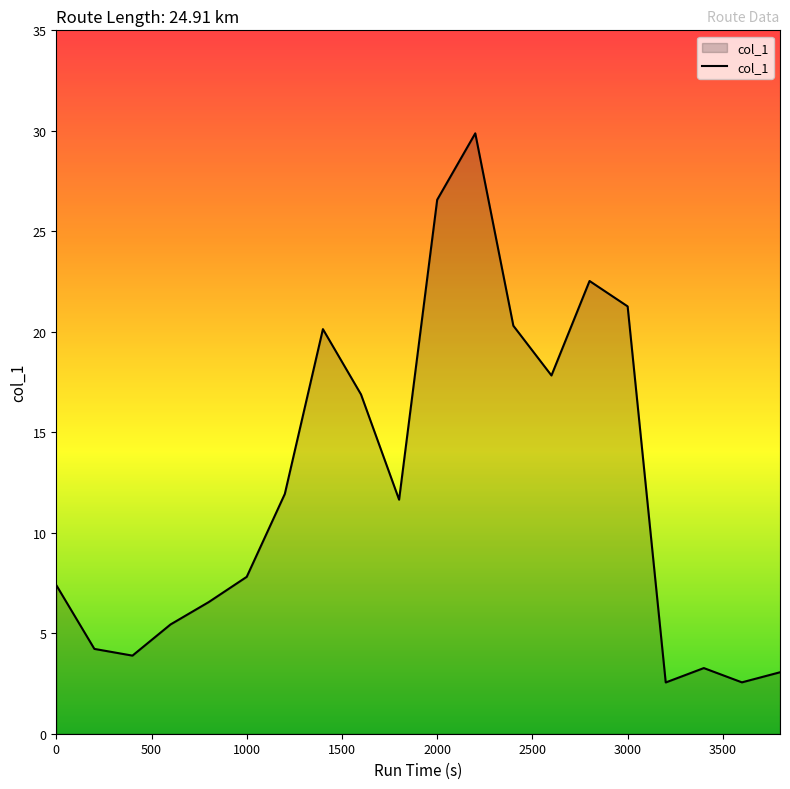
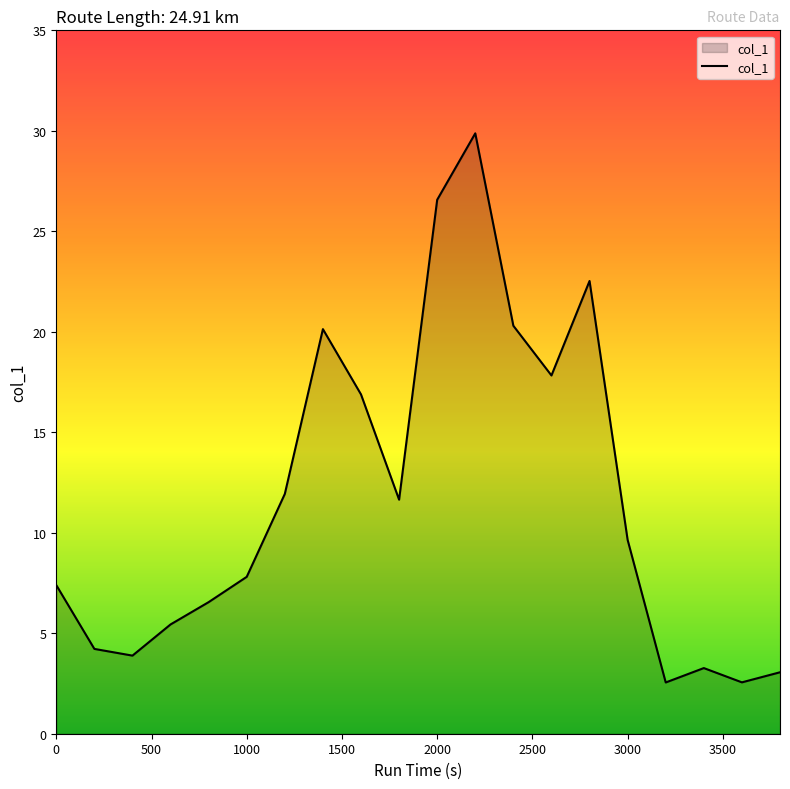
3000: 21.3 -> 9.6
